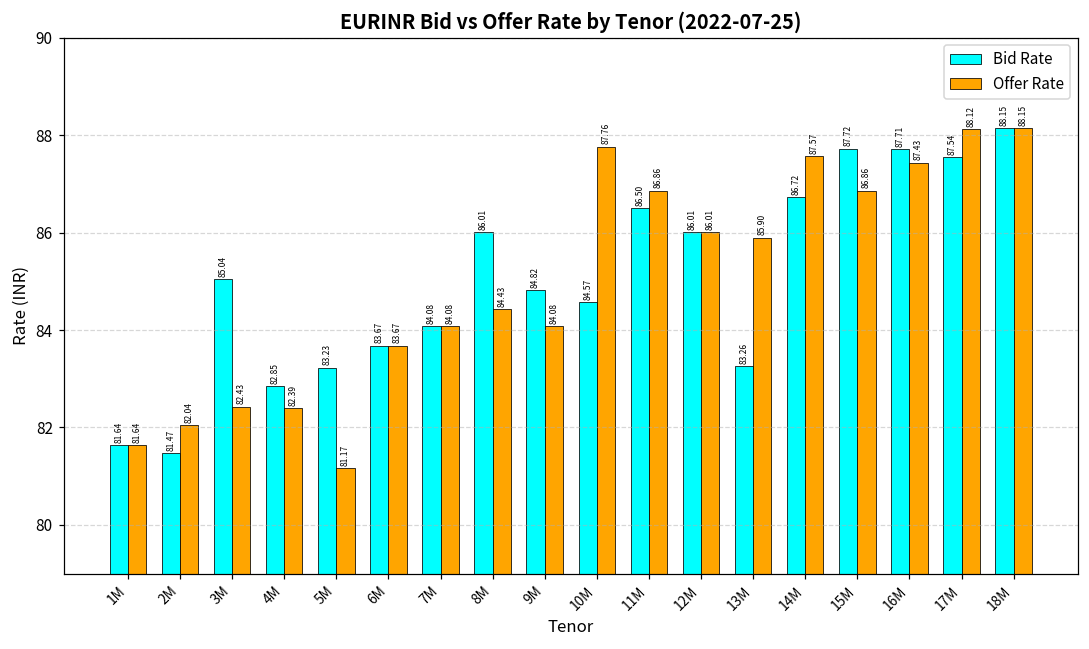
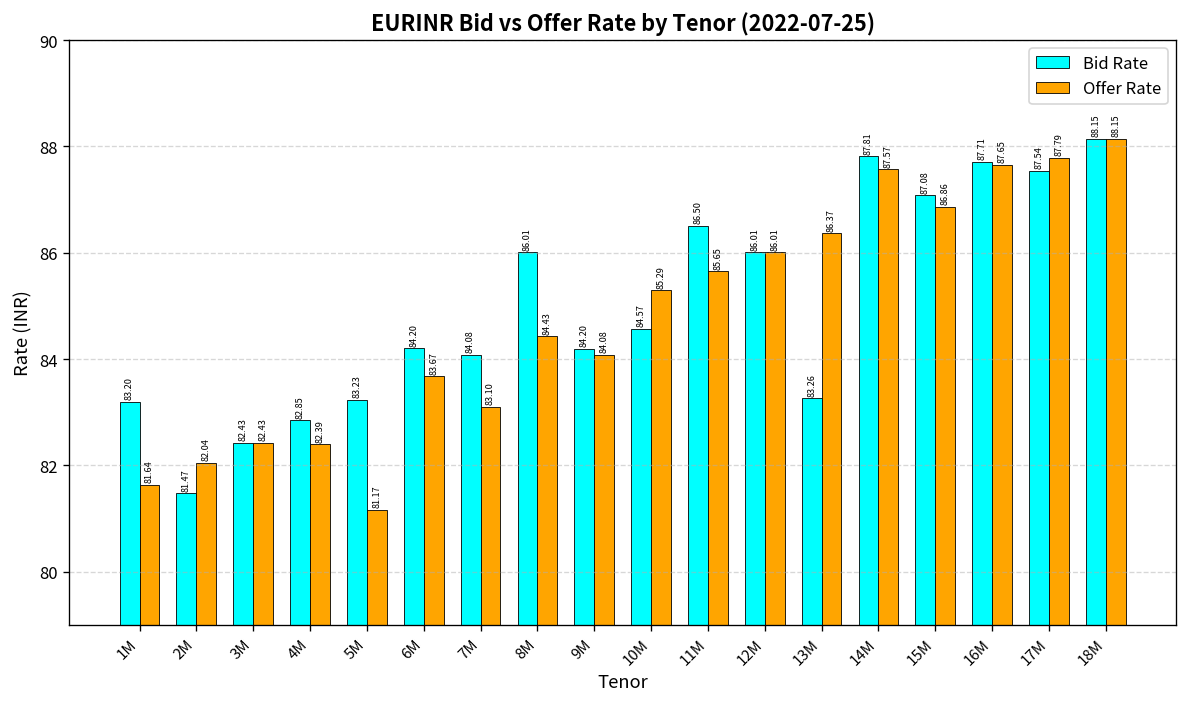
Bid Rate, 1M: 81.64 -> 83.20
Bid Rate, 3M: 85.04 -> 82.43
Bid Rate, 6M: 83.67 -> 84.20
Offer Rate, 7M: 84.08 -> 83.10
Bid Rate, 9M: 84.82 -> 84.20
Offer Rate, 10M: 87.76 -> 85.29
Offer Rate, 11M: 86.86 -> 85.65
Offer Rate, 13M: 85.90 -> 86.37
Bid Rate, 14M: 86.72 -> 87.81
Bid Rate, 15M: 87.72 -> 87.08
Offer Rate, 16M: 87.43 -> 87.65
Offer Rate, 17M: 88.12 -> 87.79
